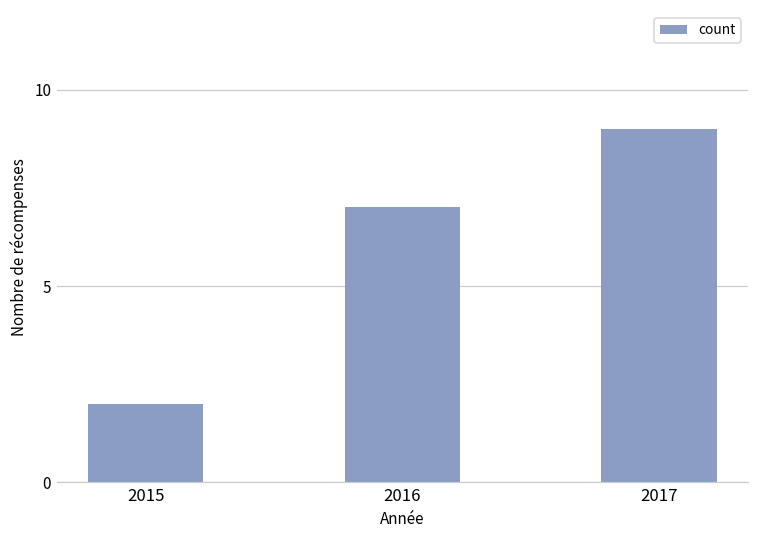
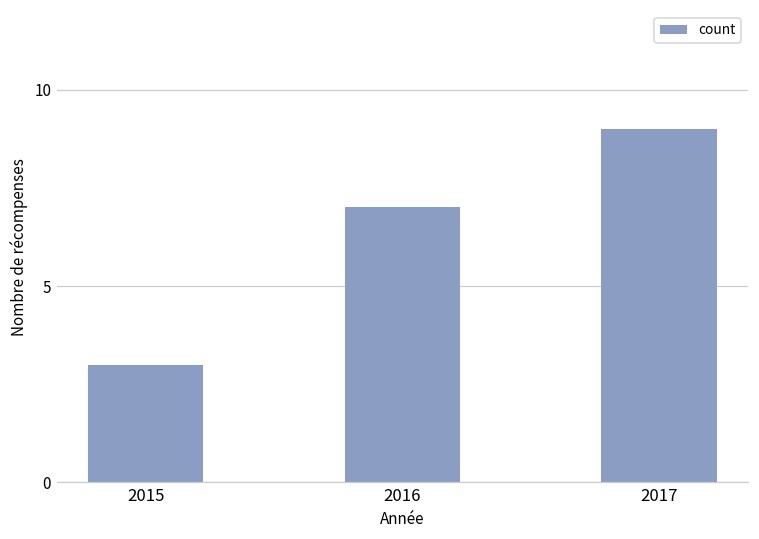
2015: 2 -> 3
